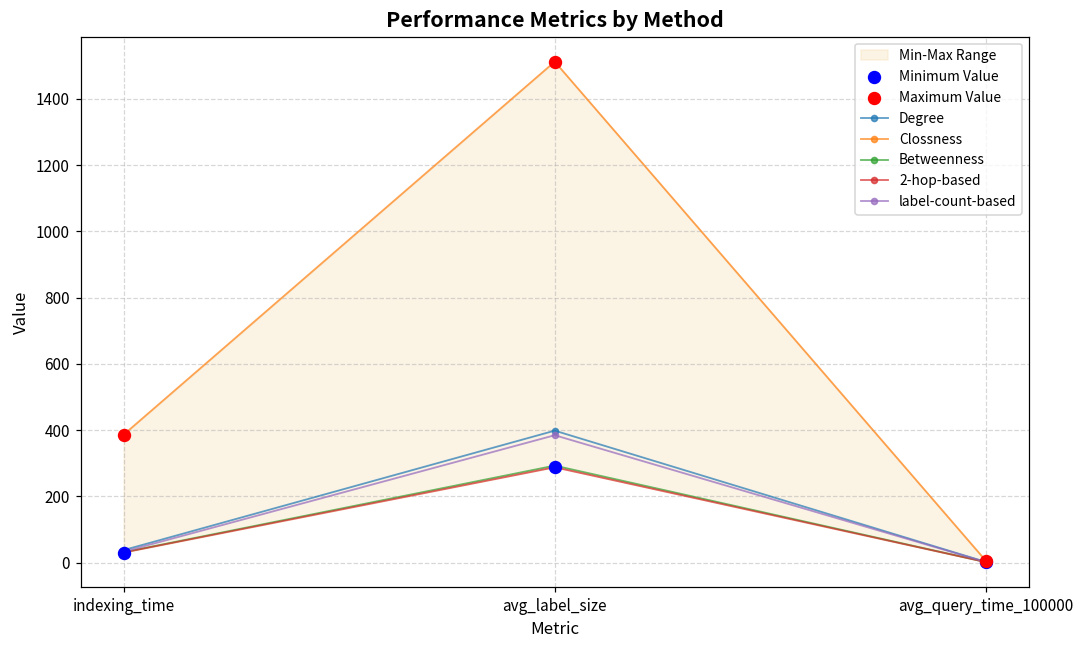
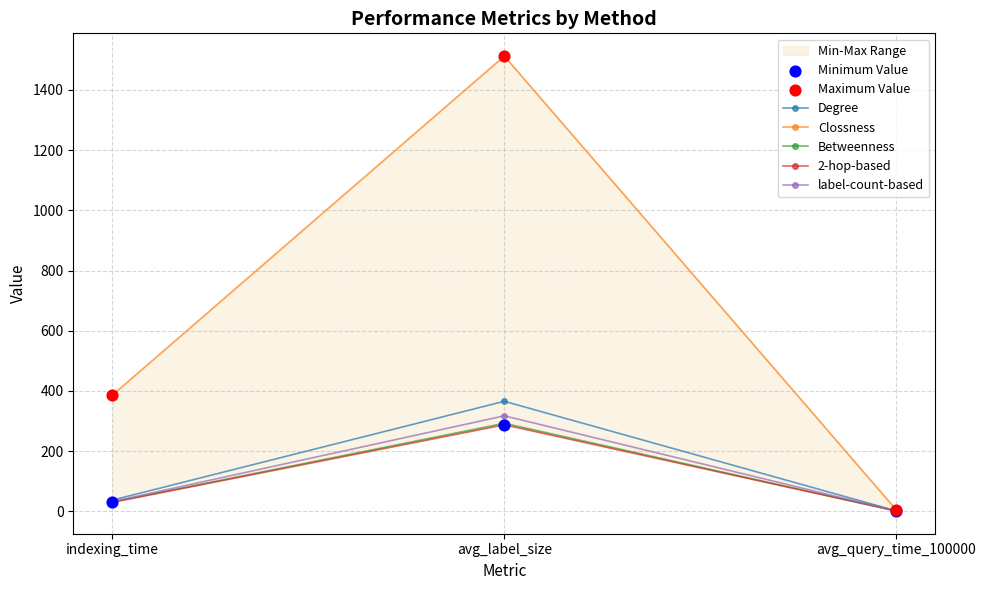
Degree, avg_label_size: 400 -> 370
label-count-based, avg_label_size: 380 -> 320
